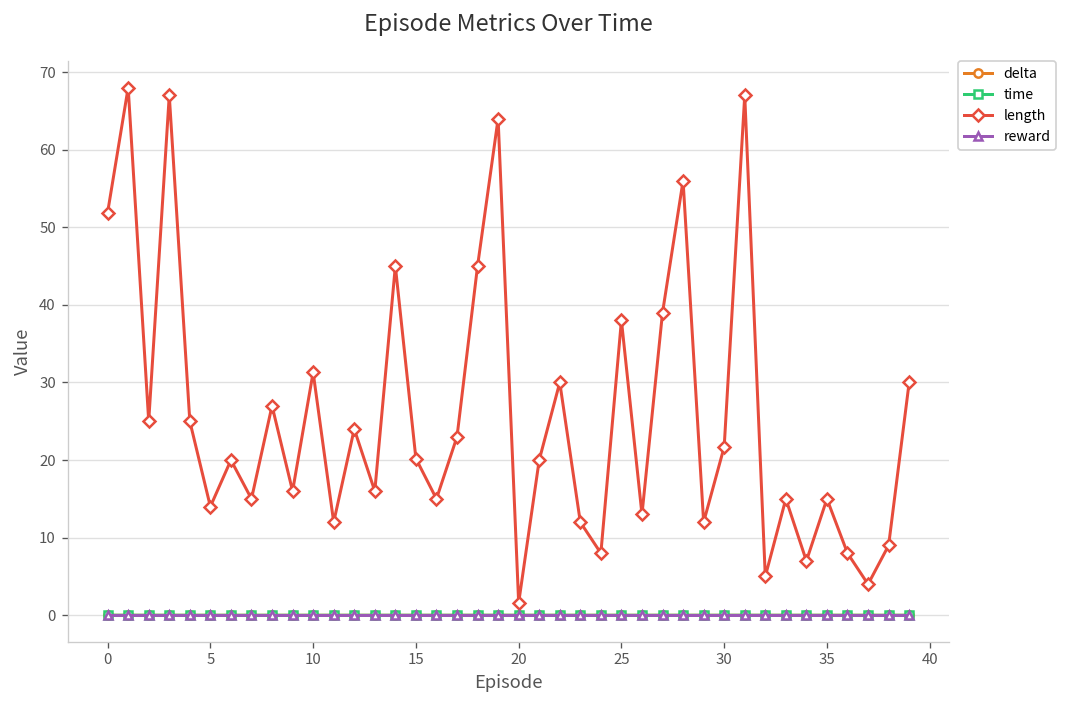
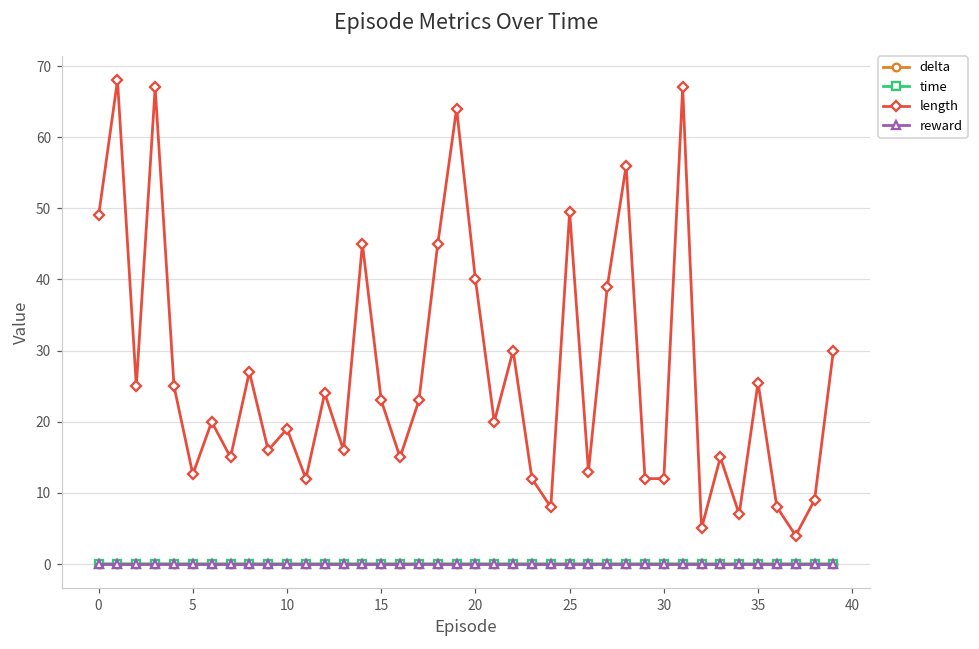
length, 0: 52 -> 49
length, 5: 14 -> 13
length, 10: 31 -> 19
length, 15: 20 -> 23
length, 20: 2 -> 40
length, 25: 38 -> 50
length, 30: 22 -> 12
length, 35: 15 -> 26
